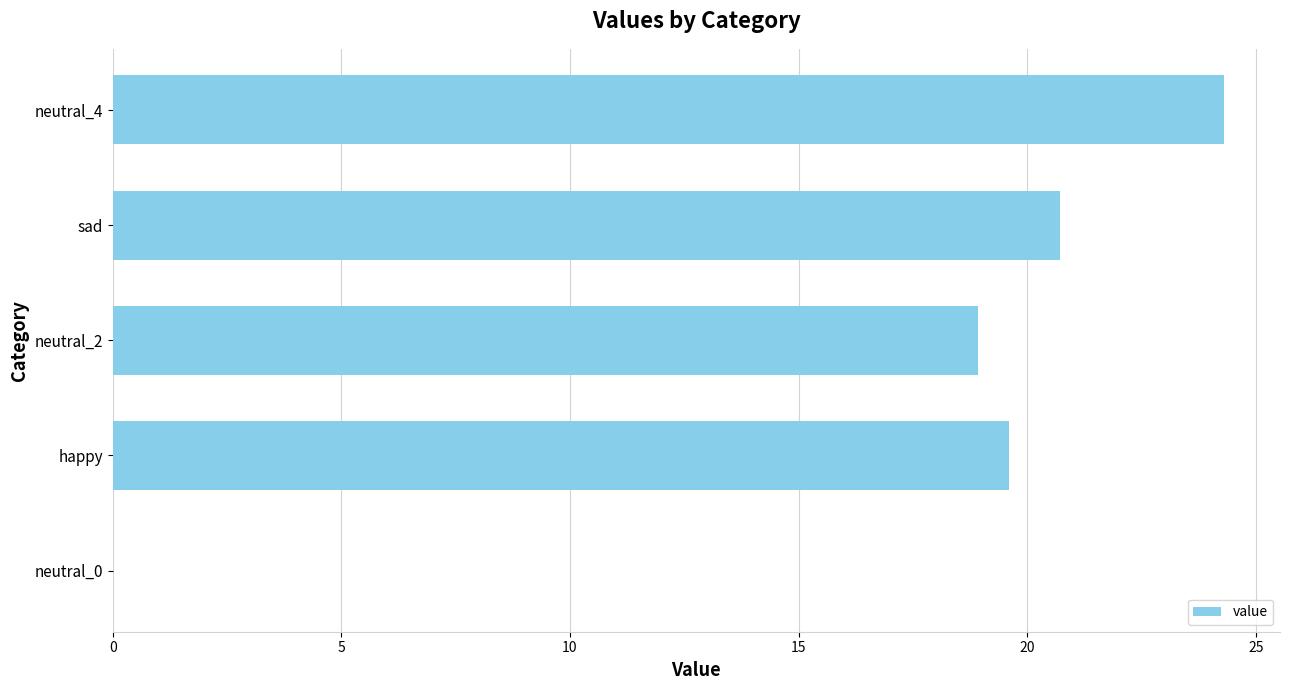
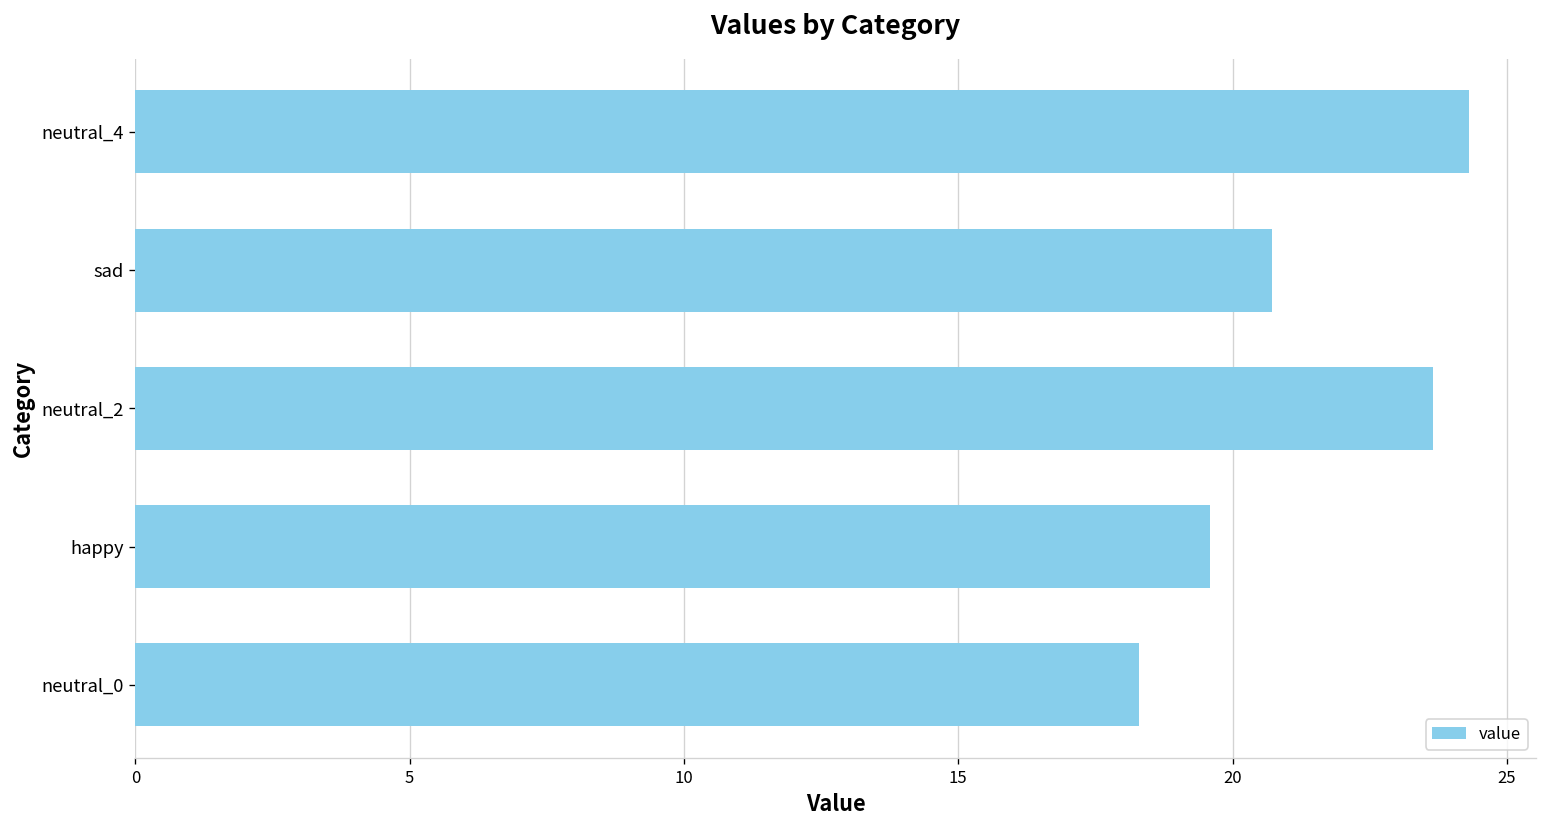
neutral_2: 18.9 -> 23.7
neutral_0: 0.0 -> 18.3
